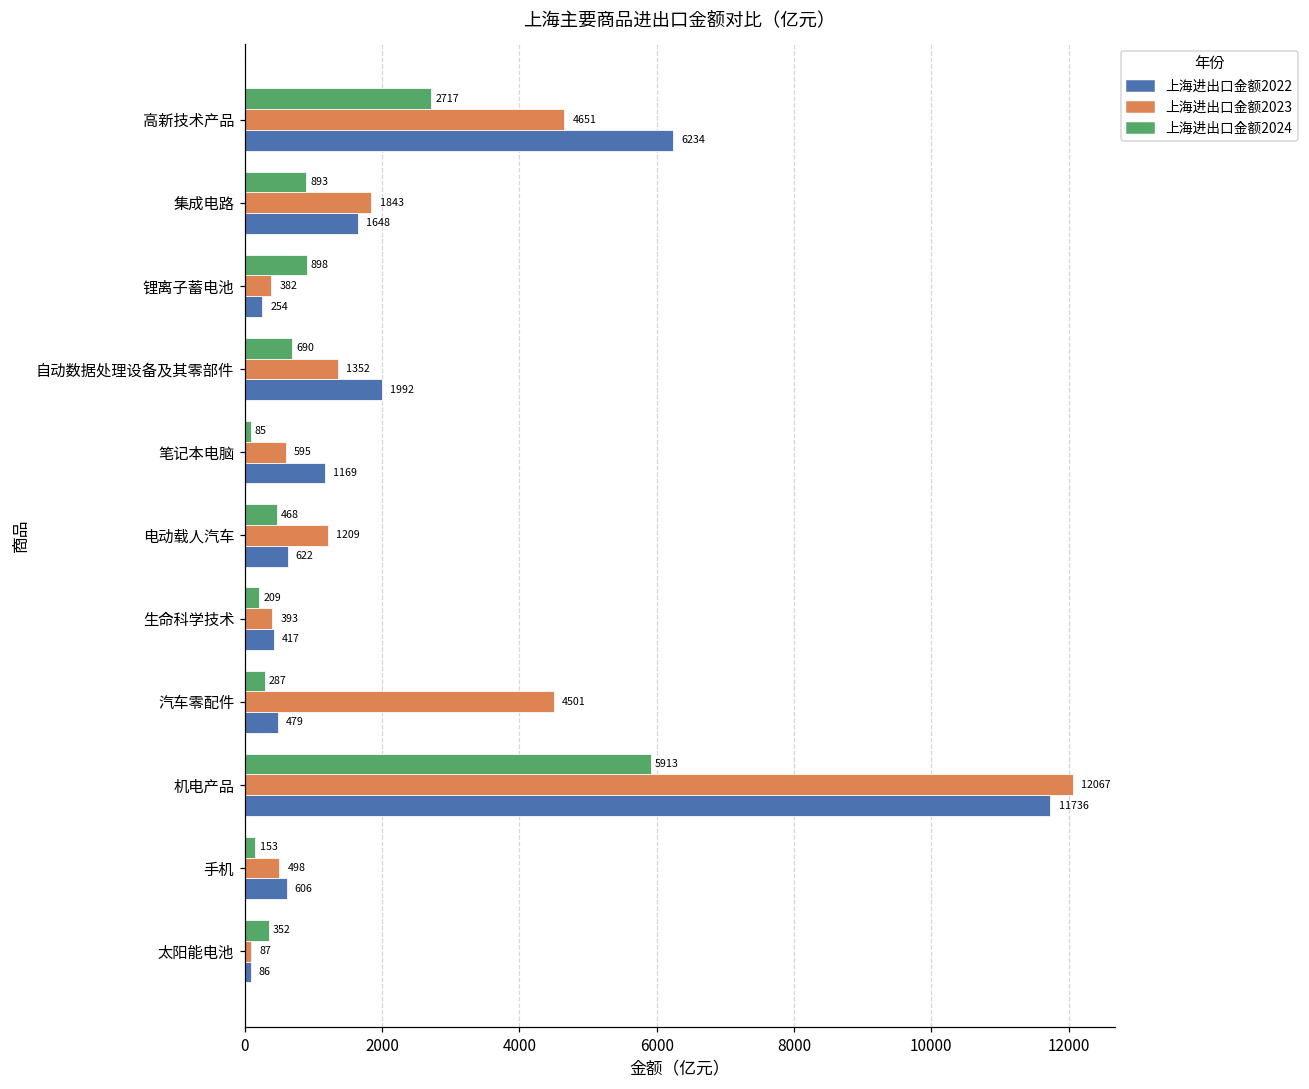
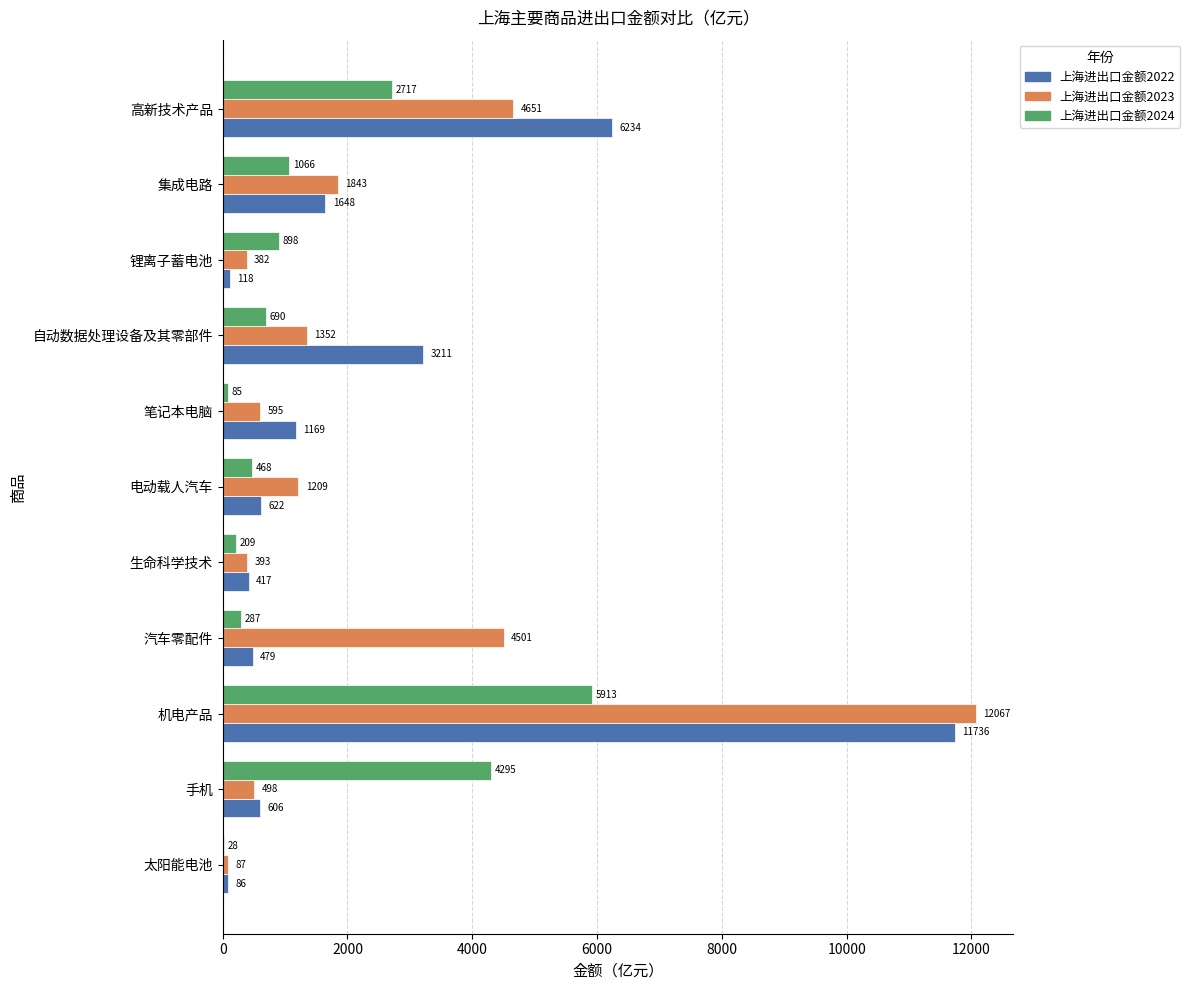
上海进出口金额2024, 集成电路: 893 -> 1066
上海进出口金额2022, 锂离子蓄电池: 254 -> 118
上海进出口金额2022, 自动数据处理设备及其零部件: 1992 -> 3211
上海进出口金额2024, 手机: 153 -> 4295
上海进出口金额2024, 太阳能电池: 352 -> 28
